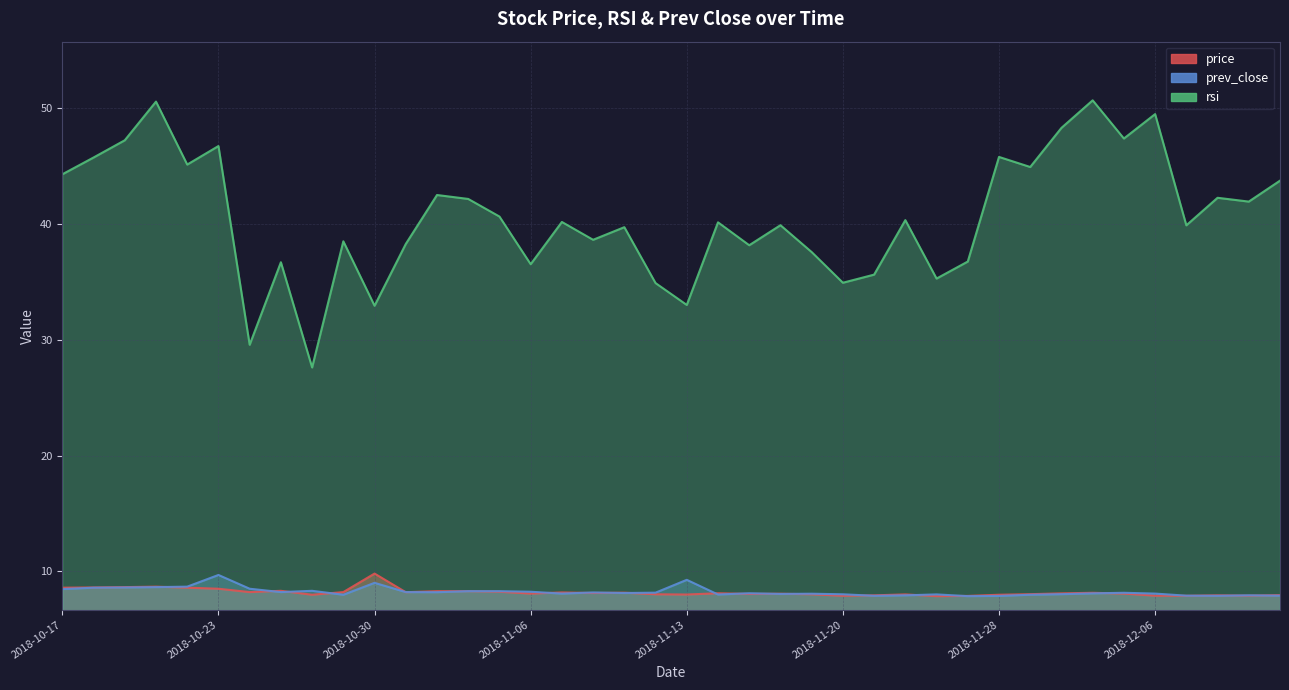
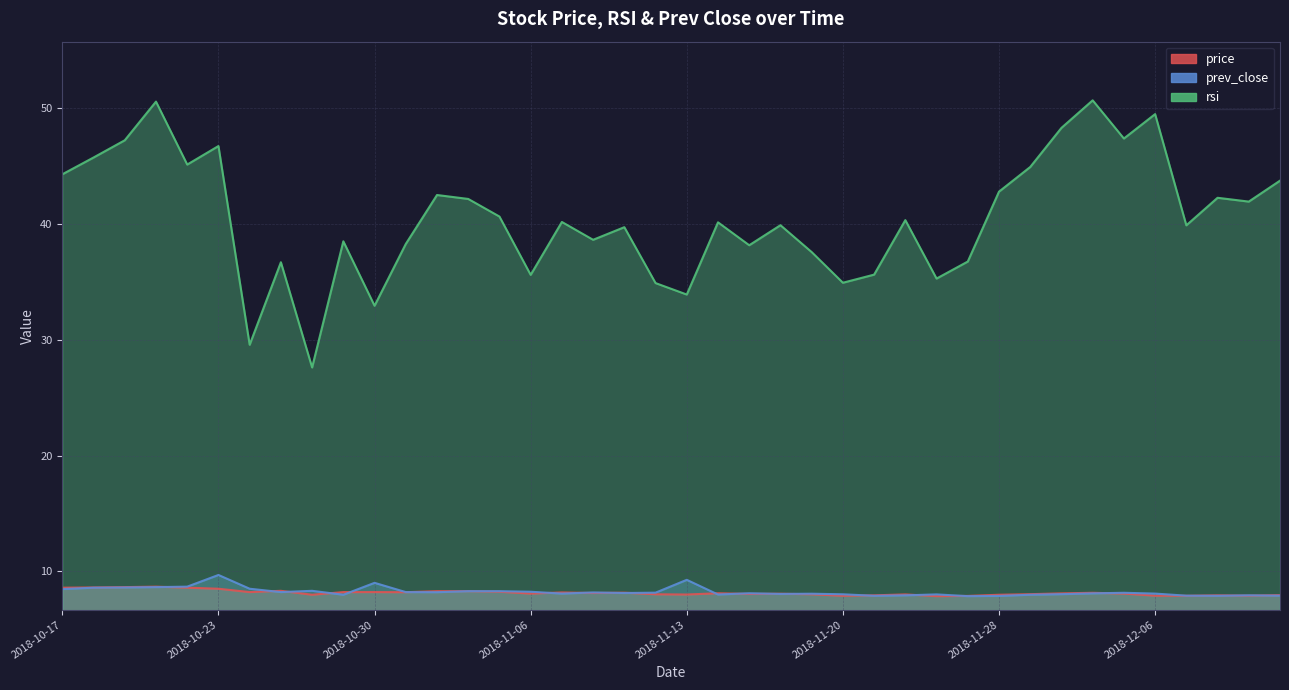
price, 2018-10-30: 9.8 -> 8.2
rsi, 2018-11-06: 36.5 -> 35.6
rsi, 2018-11-13: 33.0 -> 33.9
rsi, 2018-11-28: 45.8 -> 42.8
